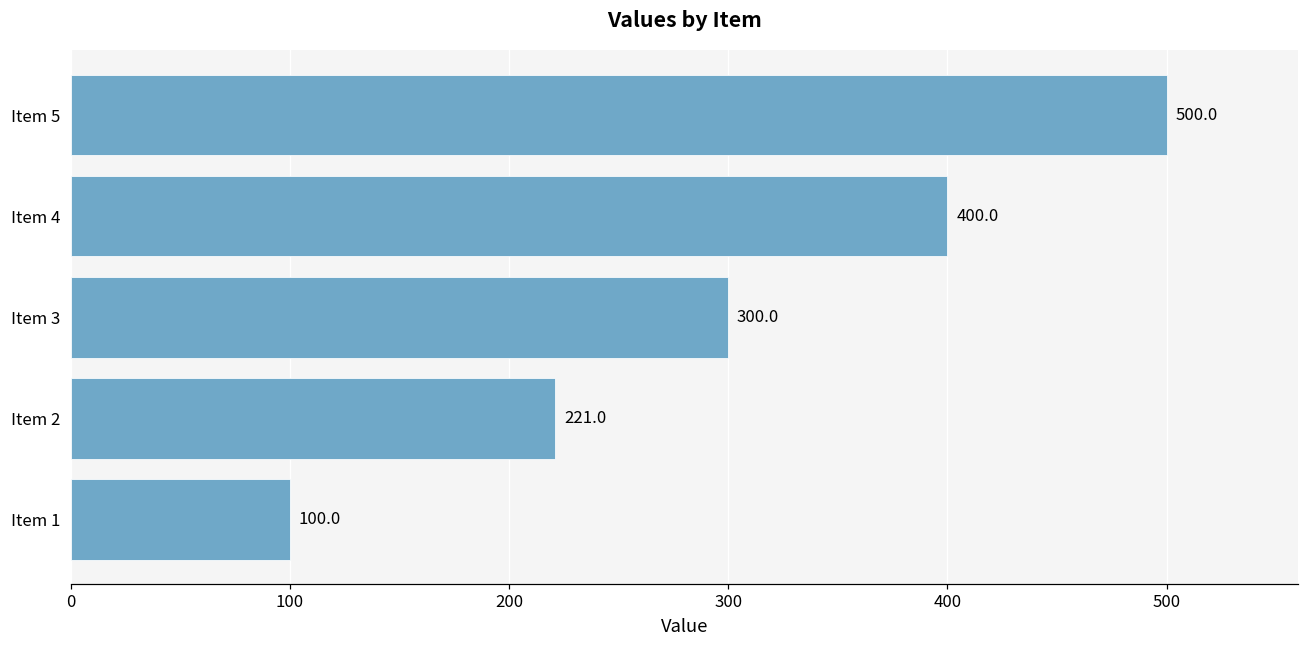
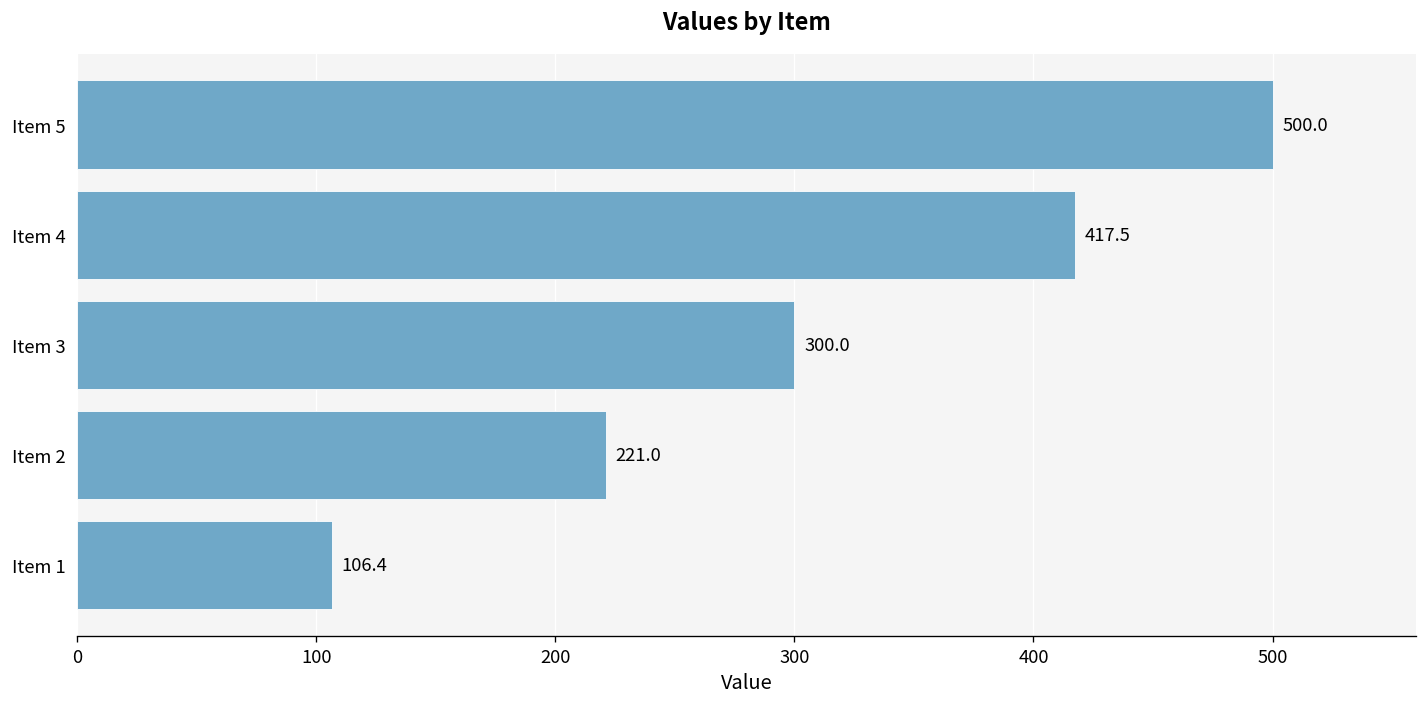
Item 4: 400.0 -> 417.5
Item 1: 100.0 -> 106.4
